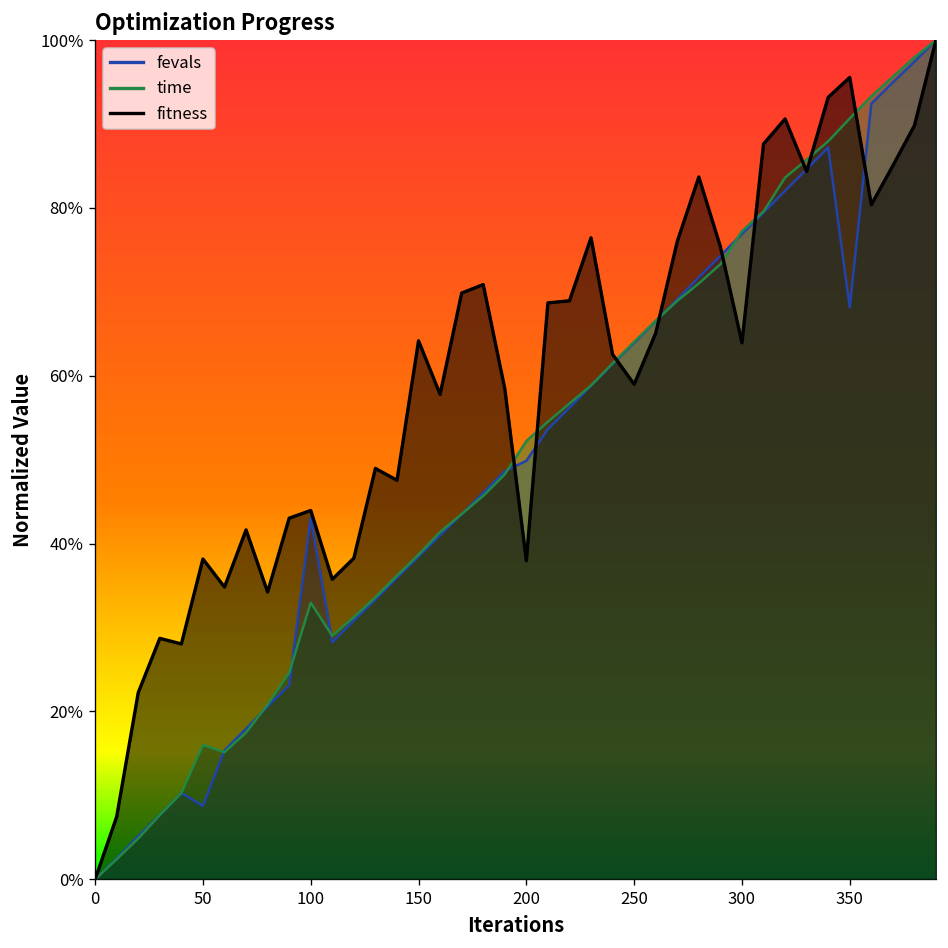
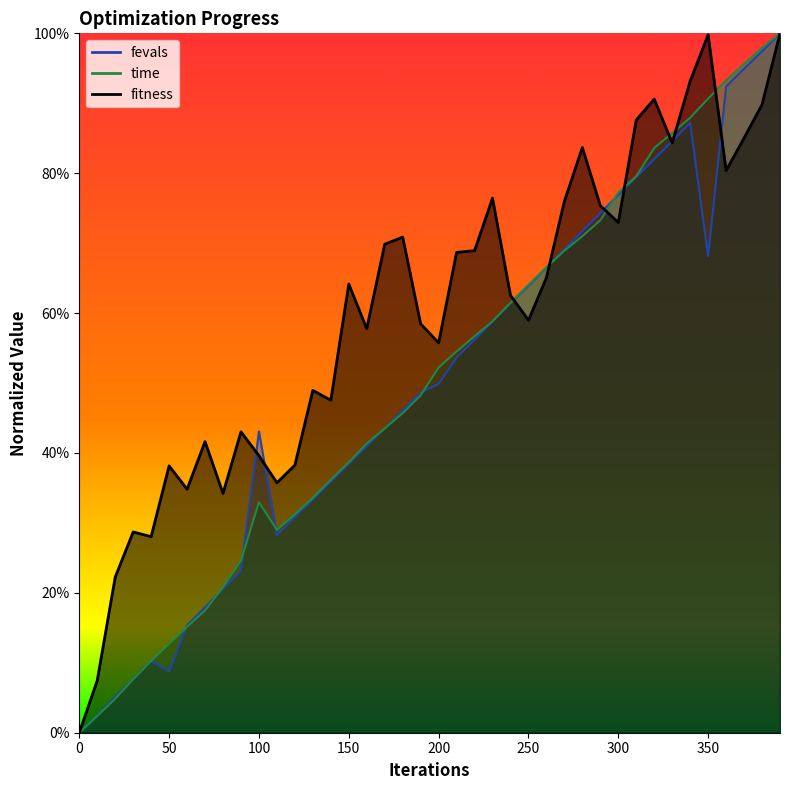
time, 50: 16% -> 13%
fitness, 100: 44% -> 40%
fitness, 200: 38% -> 56%
fitness, 300: 64% -> 73%
fitness, 350: 96% -> 100%
